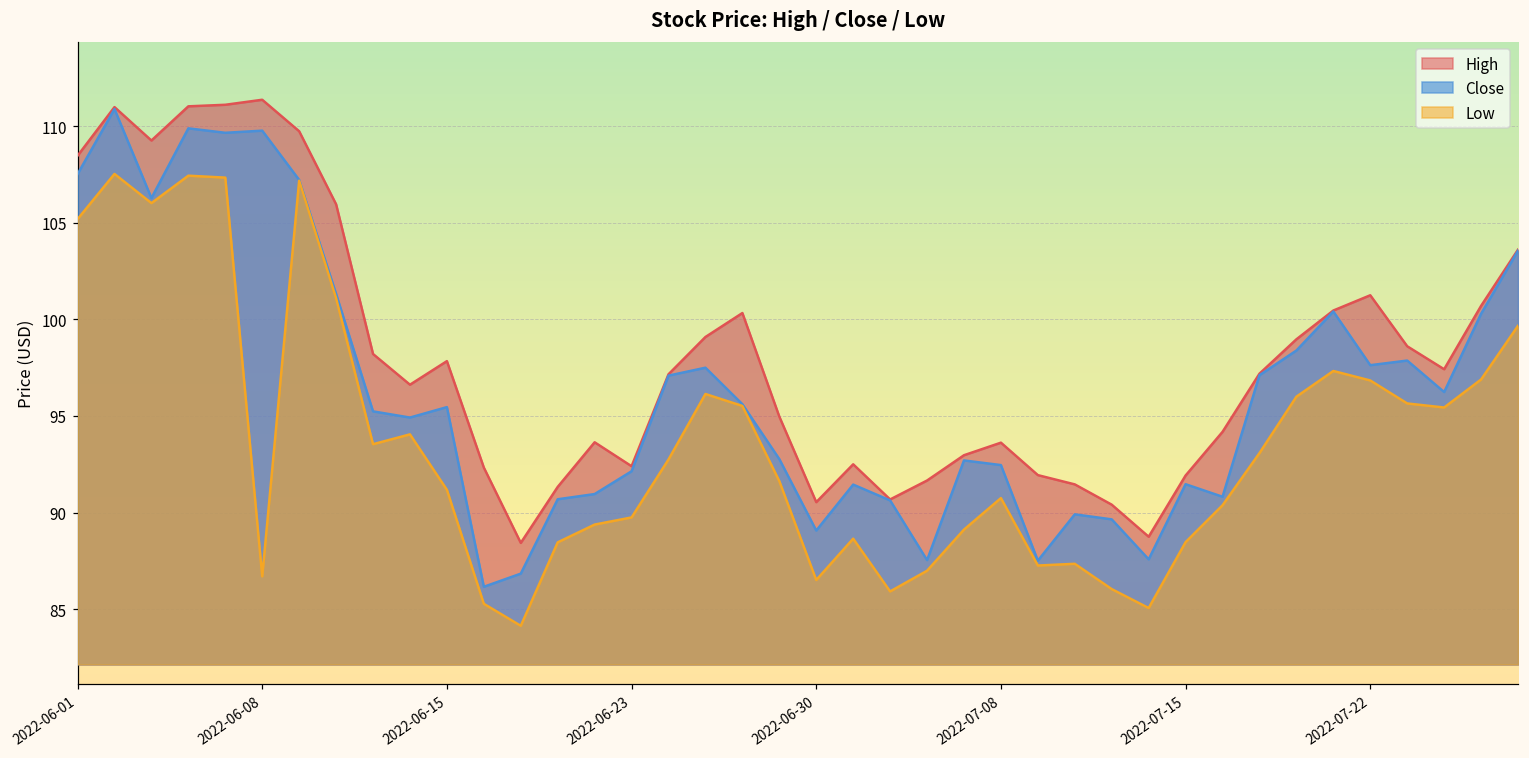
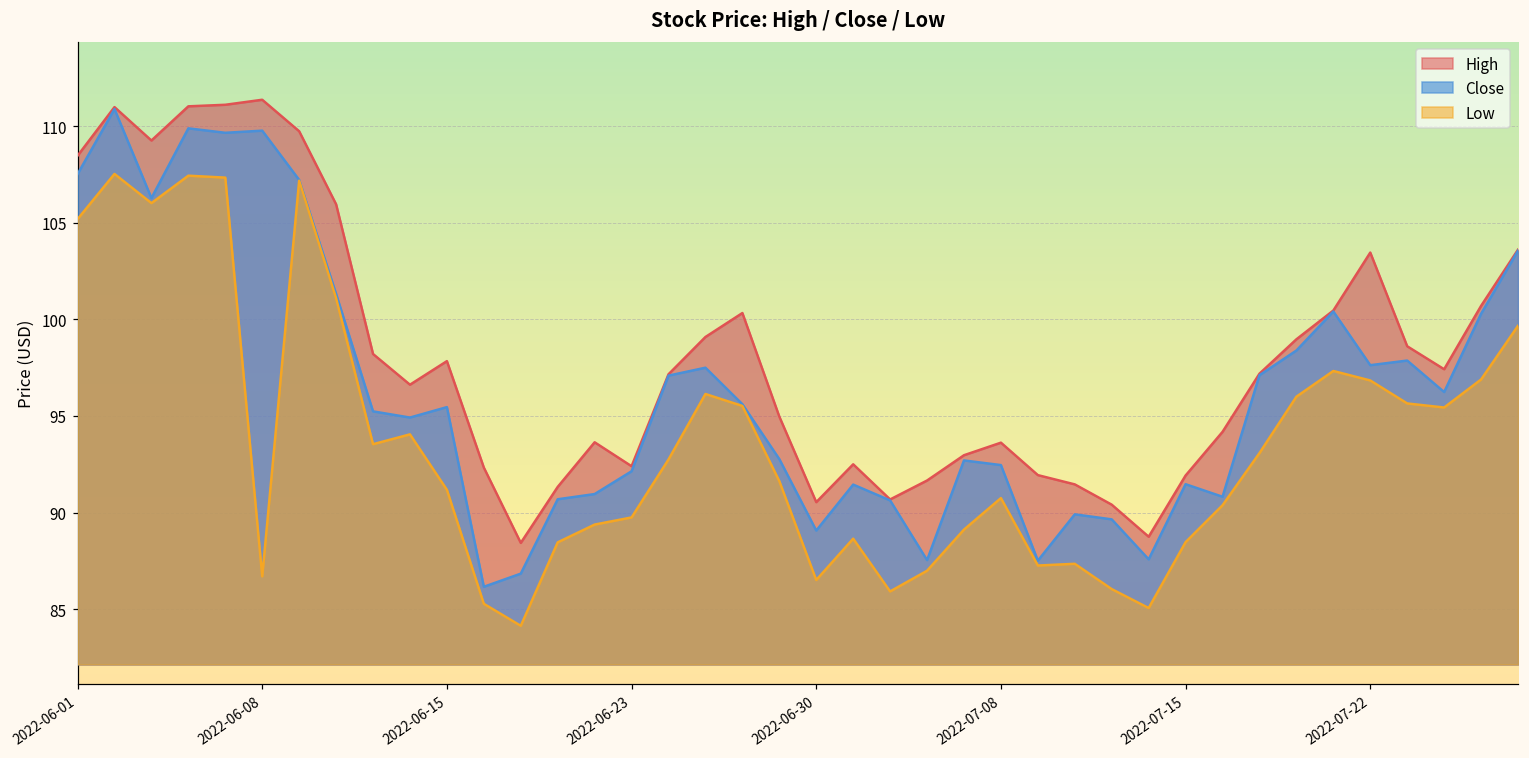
High, 2022-07-22: 101.3 -> 103.5
